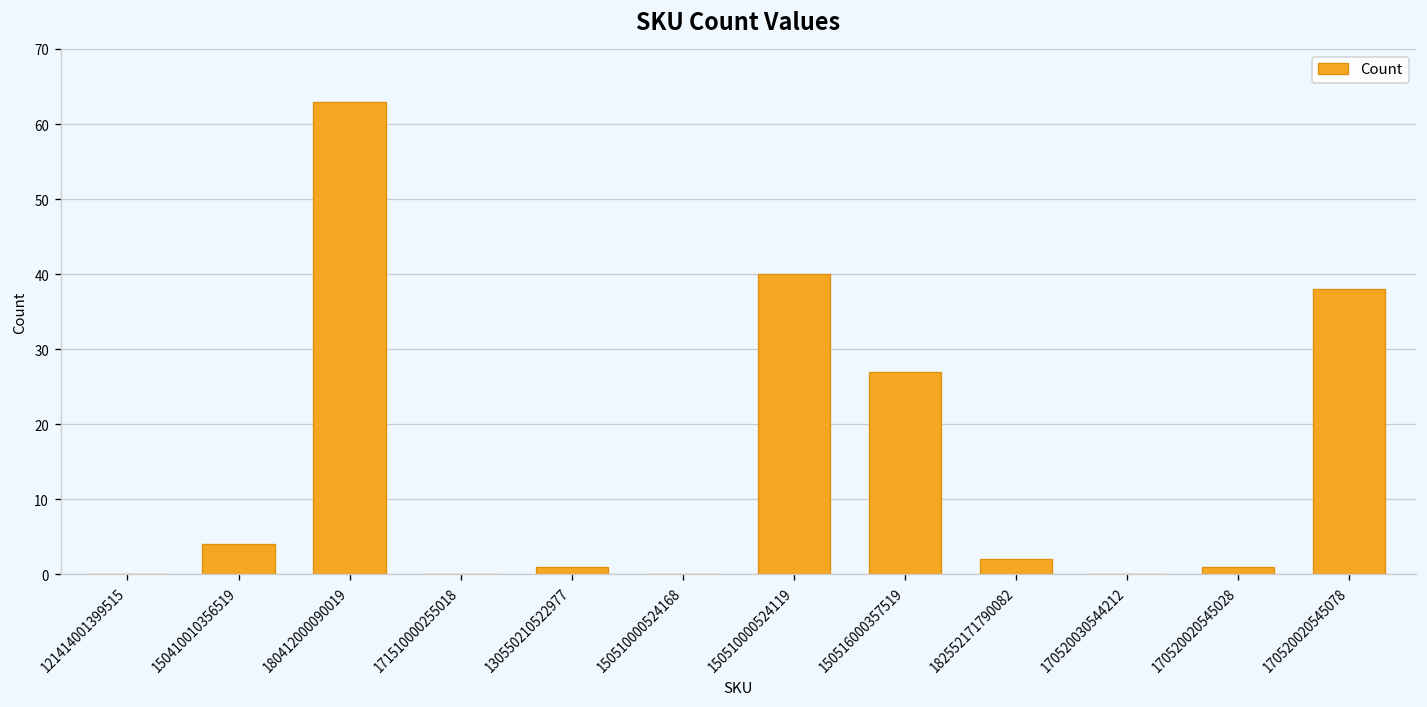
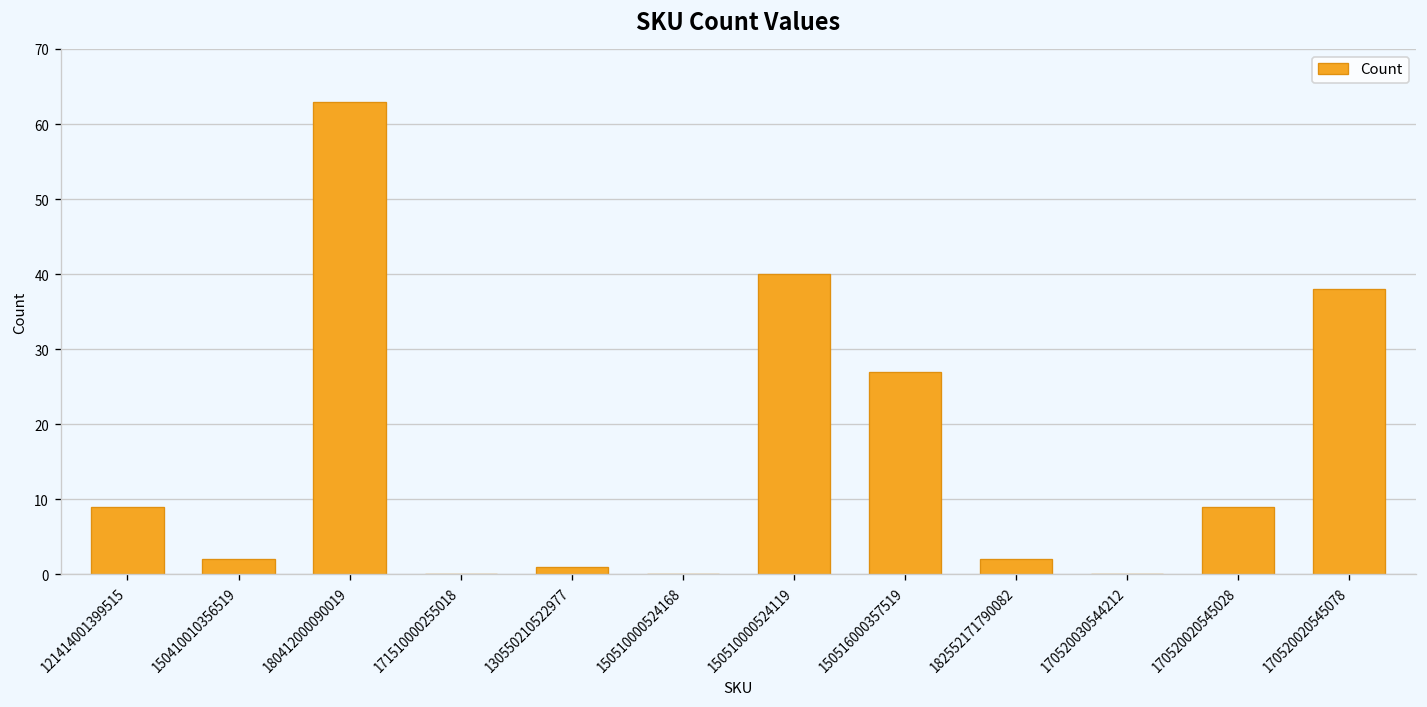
121414001399515: 0 -> 9
150410010356519: 4 -> 2
170520020545028: 1 -> 9
